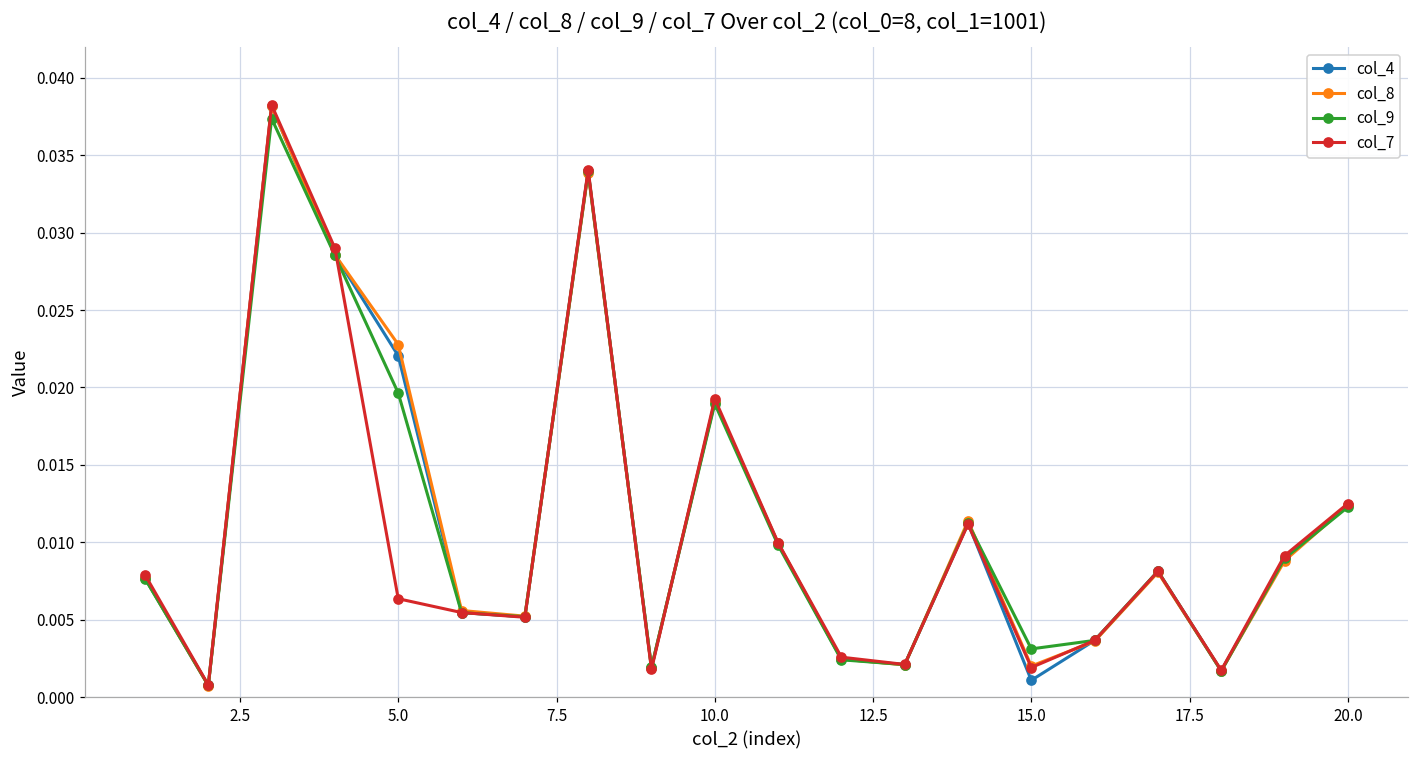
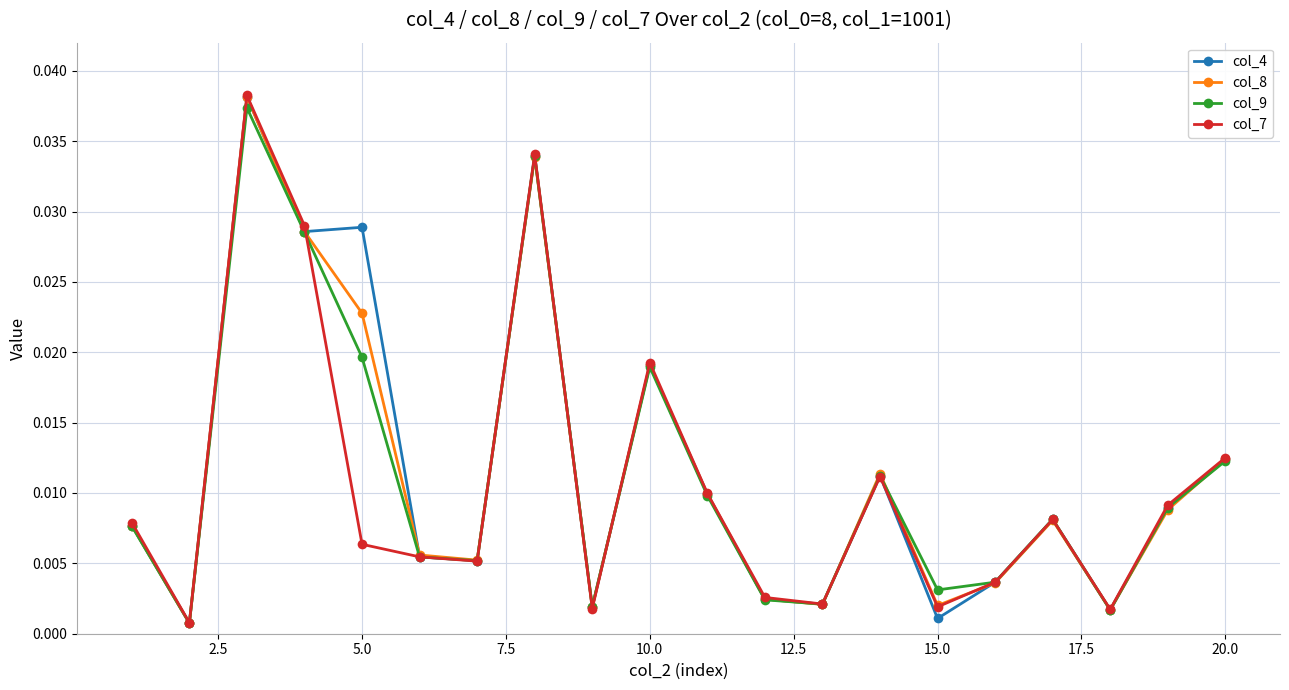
col_4, 5.0: 0.0220 -> 0.0289
